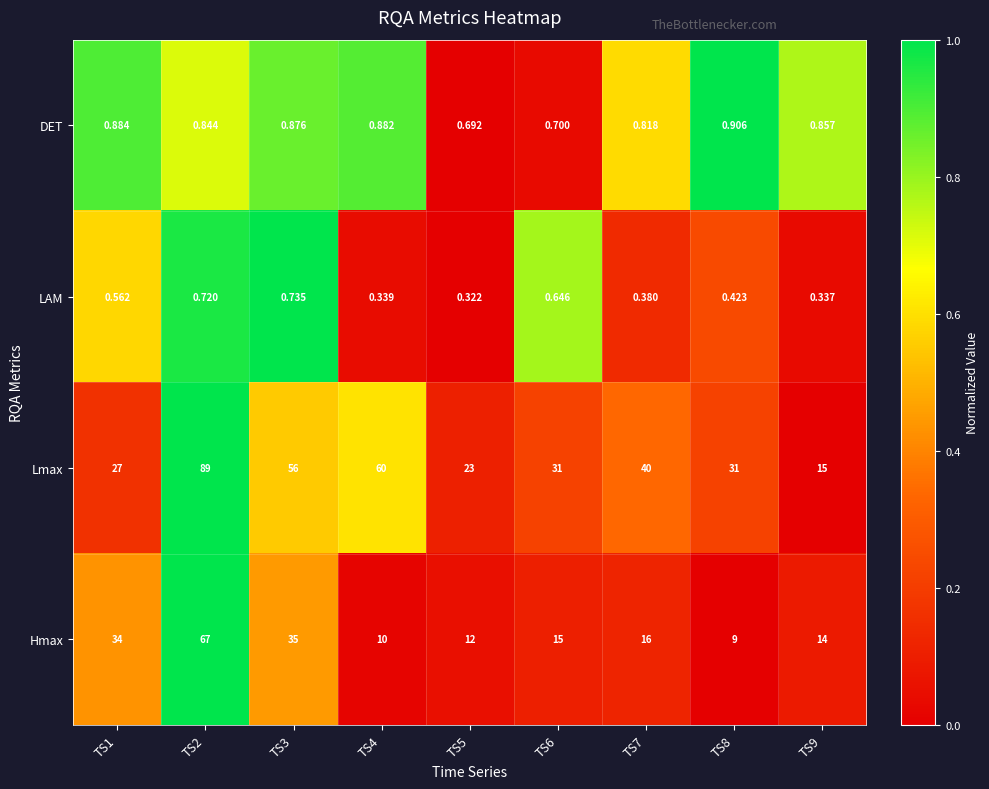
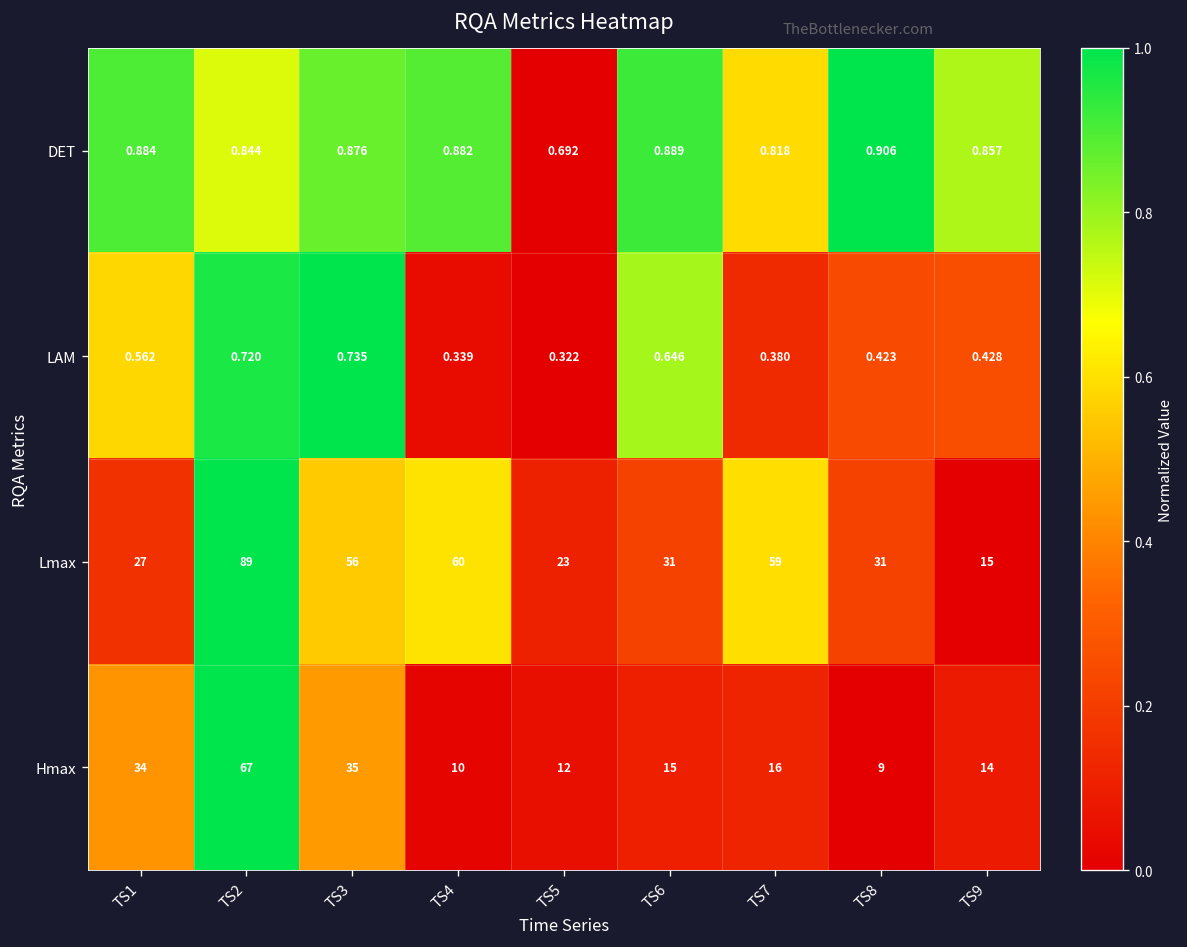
DET, TS6: 0.700 -> 0.889
LAM, TS9: 0.337 -> 0.428
Lmax, TS7: 40 -> 59
